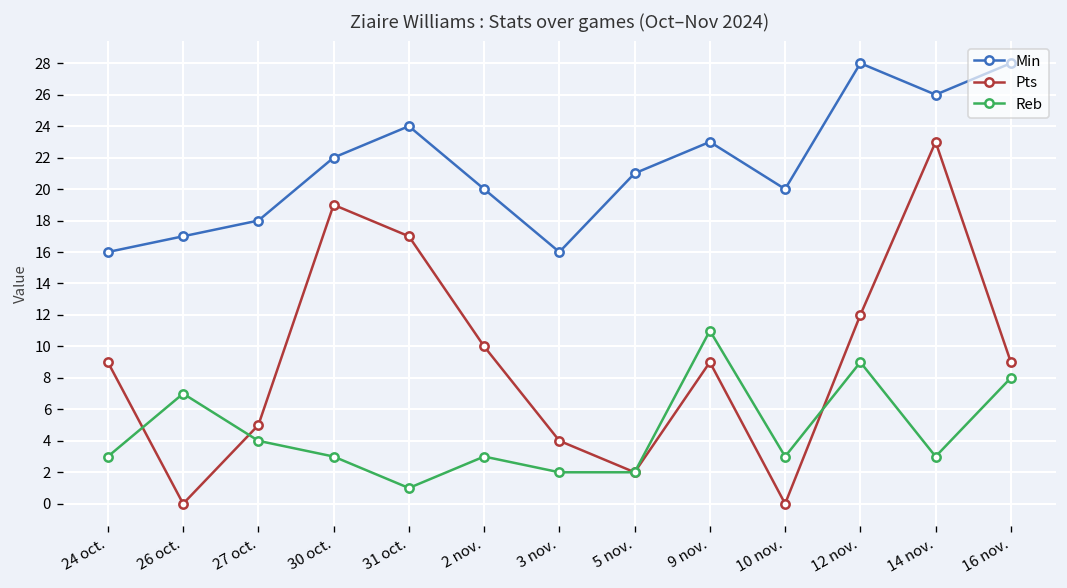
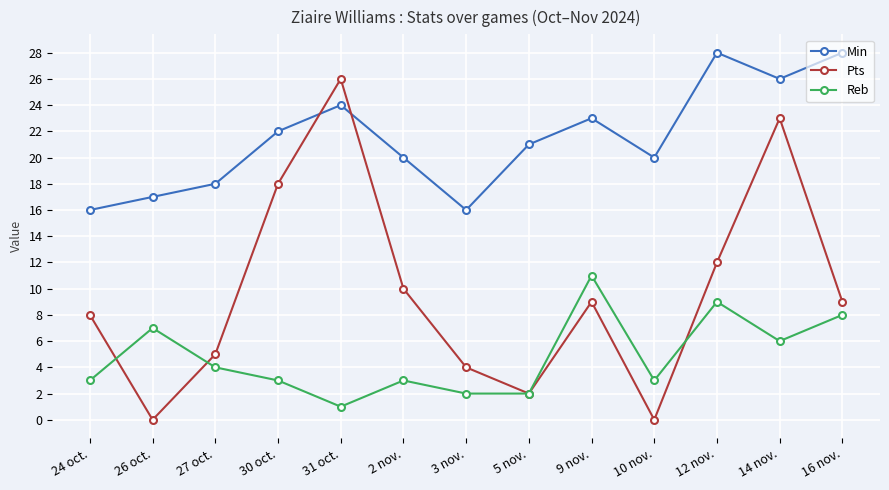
Pts, 24 oct.: 9 -> 8
Pts, 30 oct.: 19 -> 18
Pts, 31 oct.: 17 -> 26
Reb, 14 nov.: 3 -> 6
